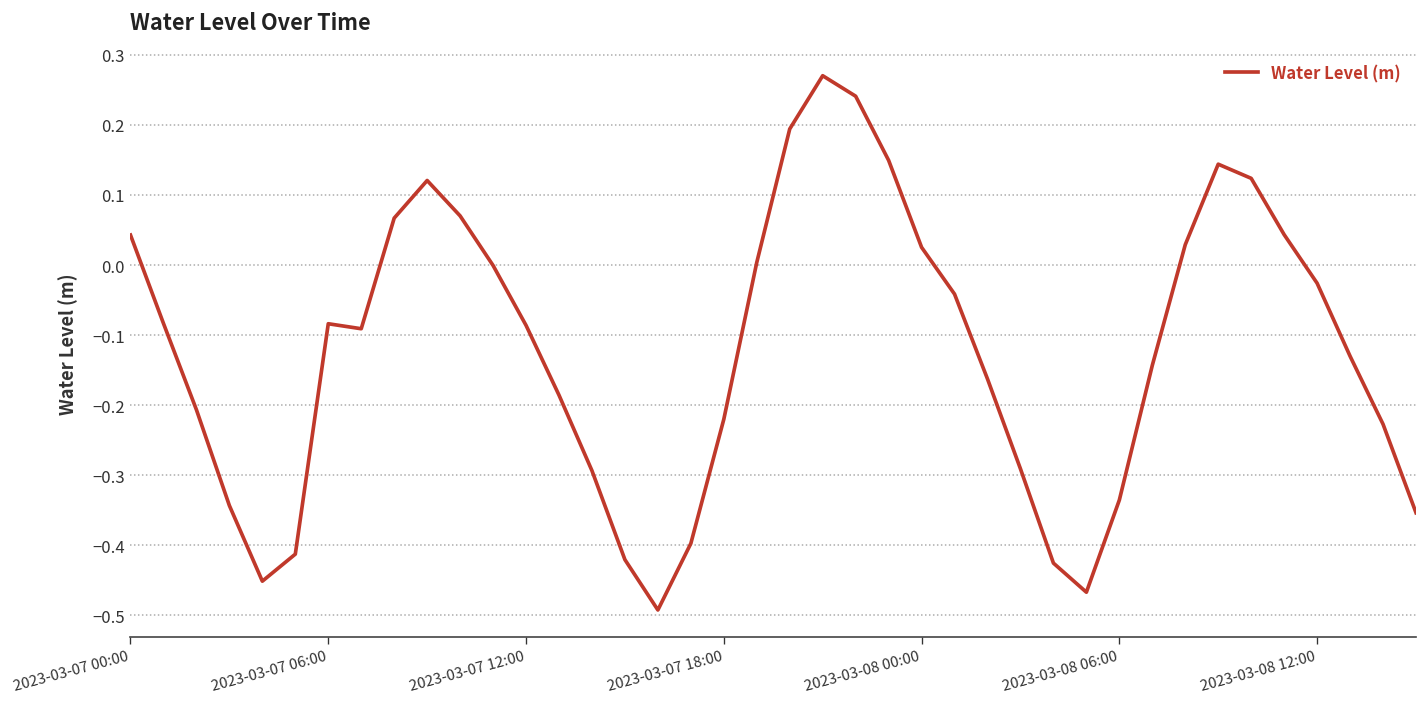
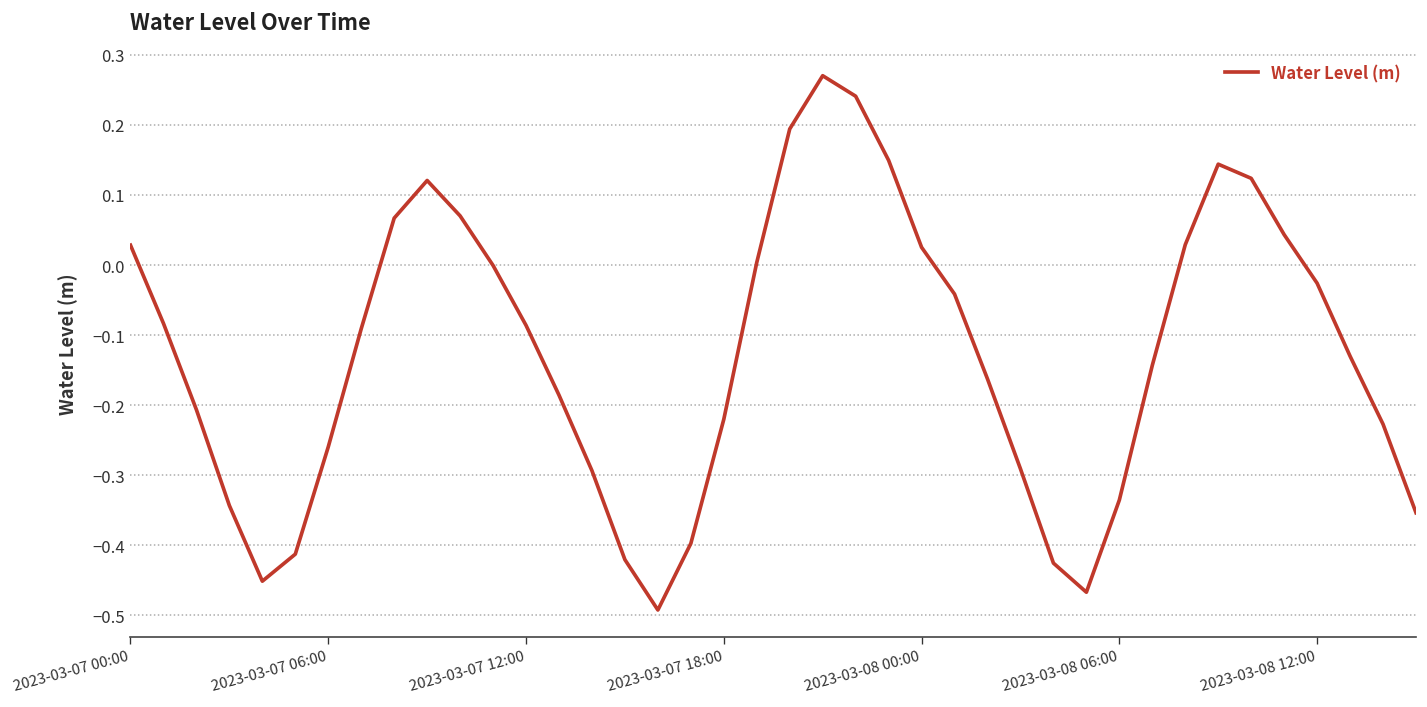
2023-03-07 00:00: 0.04 -> 0.03
2023-03-07 06:00: -0.08 -> -0.26
